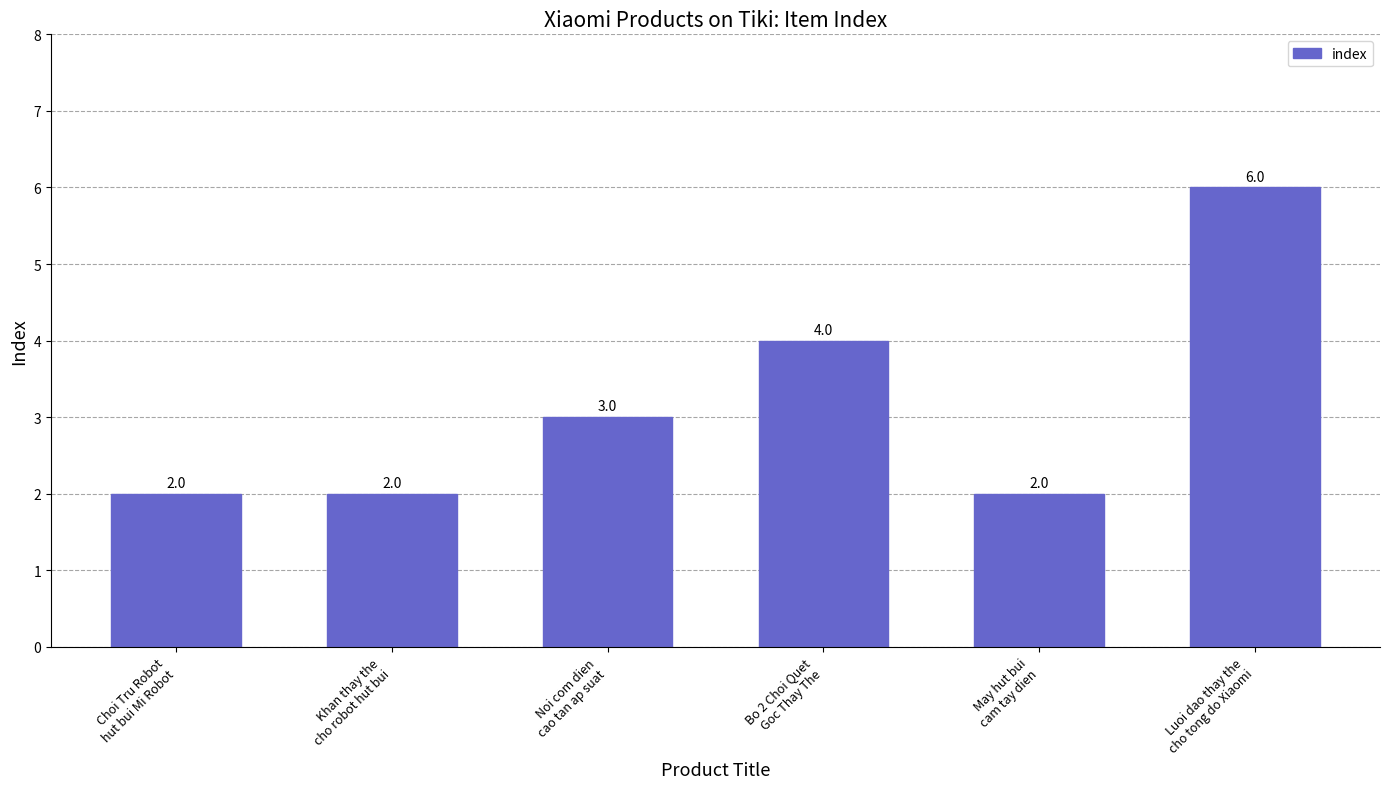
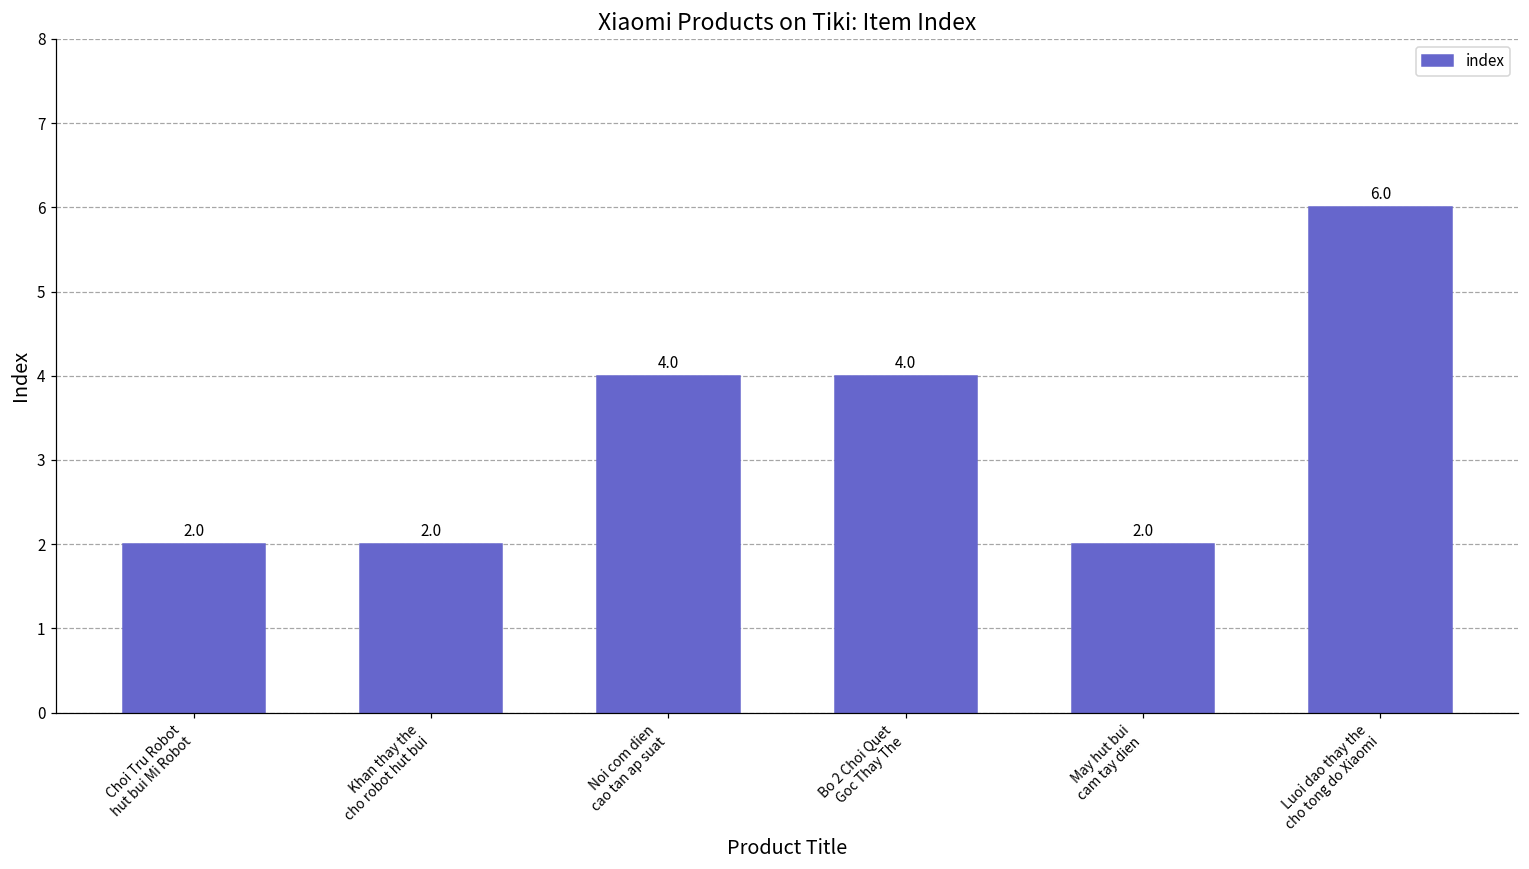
Noi com dien cao tan ap suat: 3.0 -> 4.0
